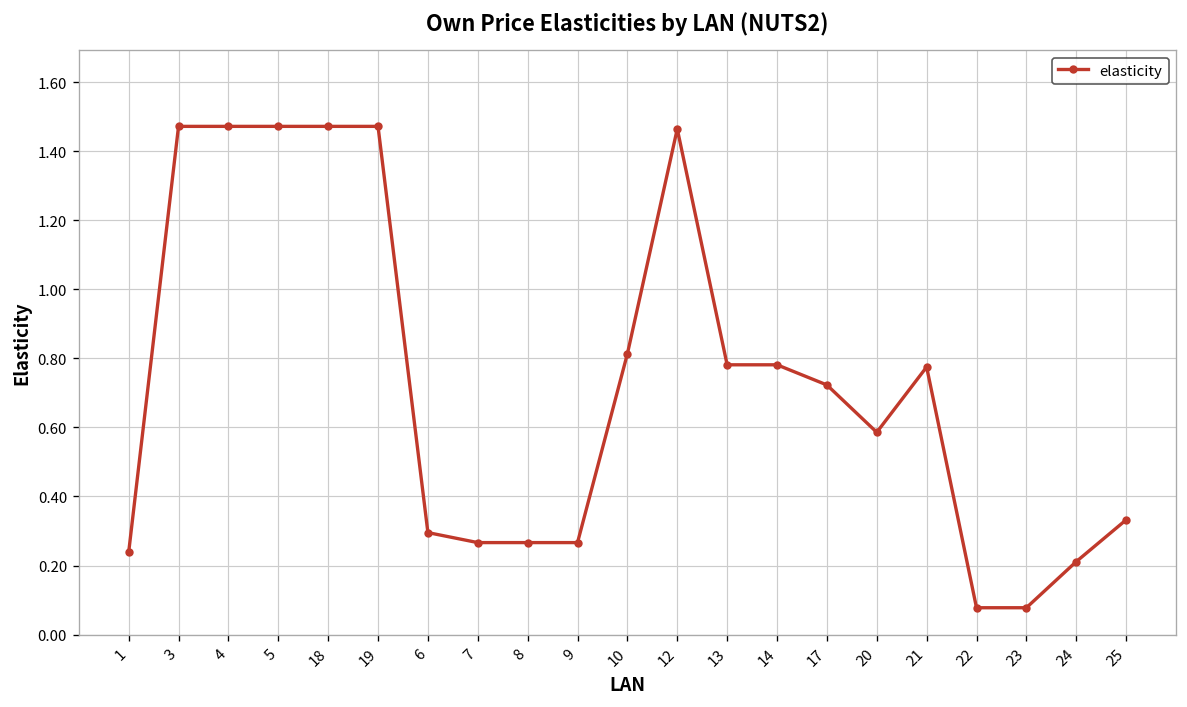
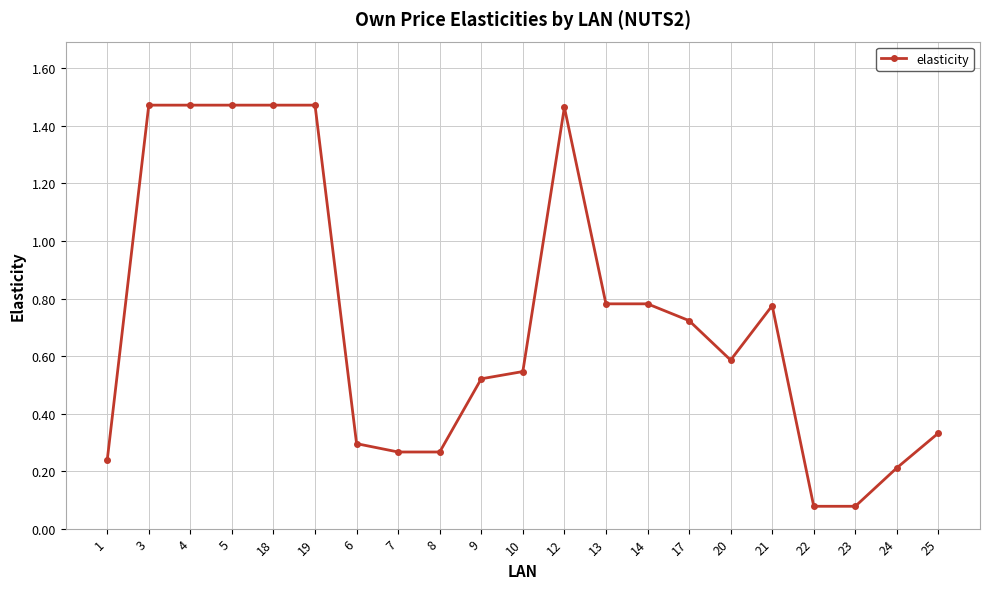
9: 0.27 -> 0.52
10: 0.81 -> 0.55
